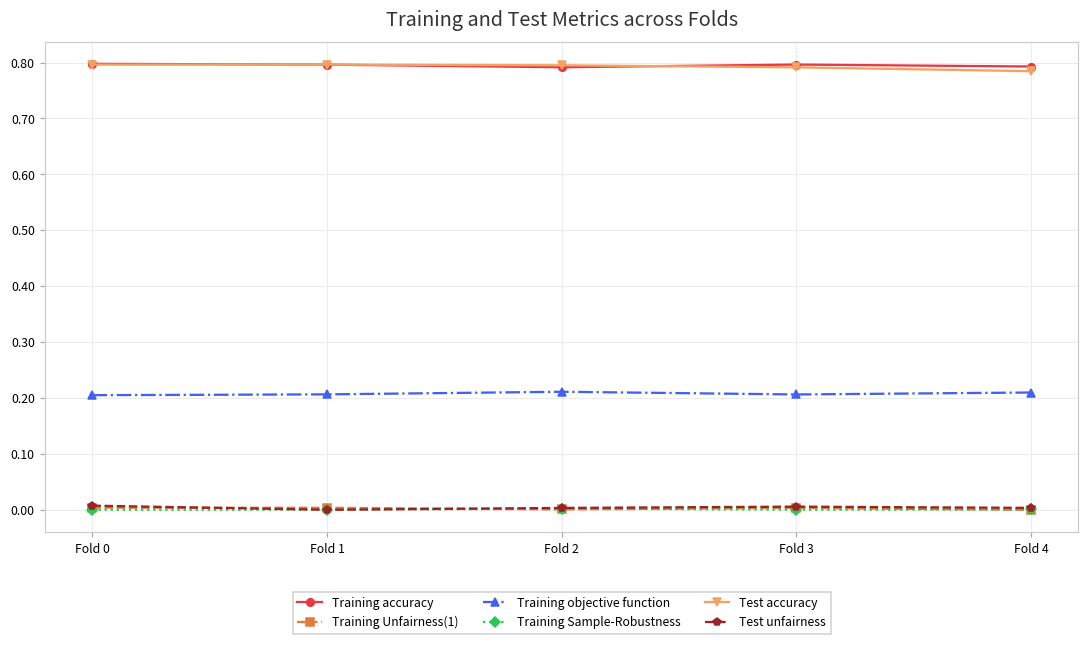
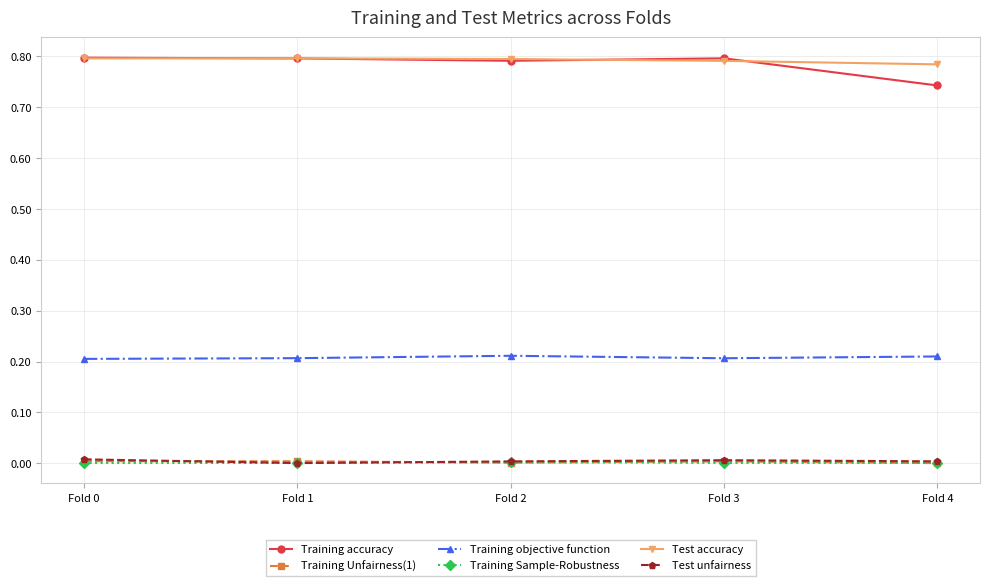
Training accuracy, Fold 4: 0.79 -> 0.74
